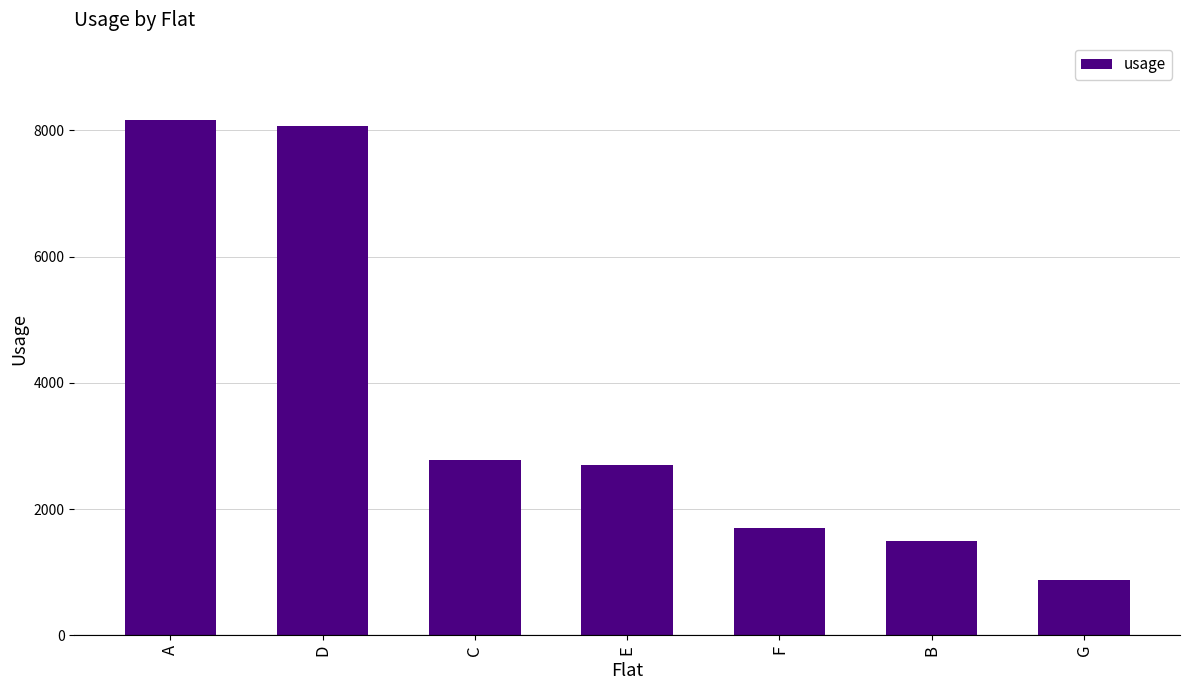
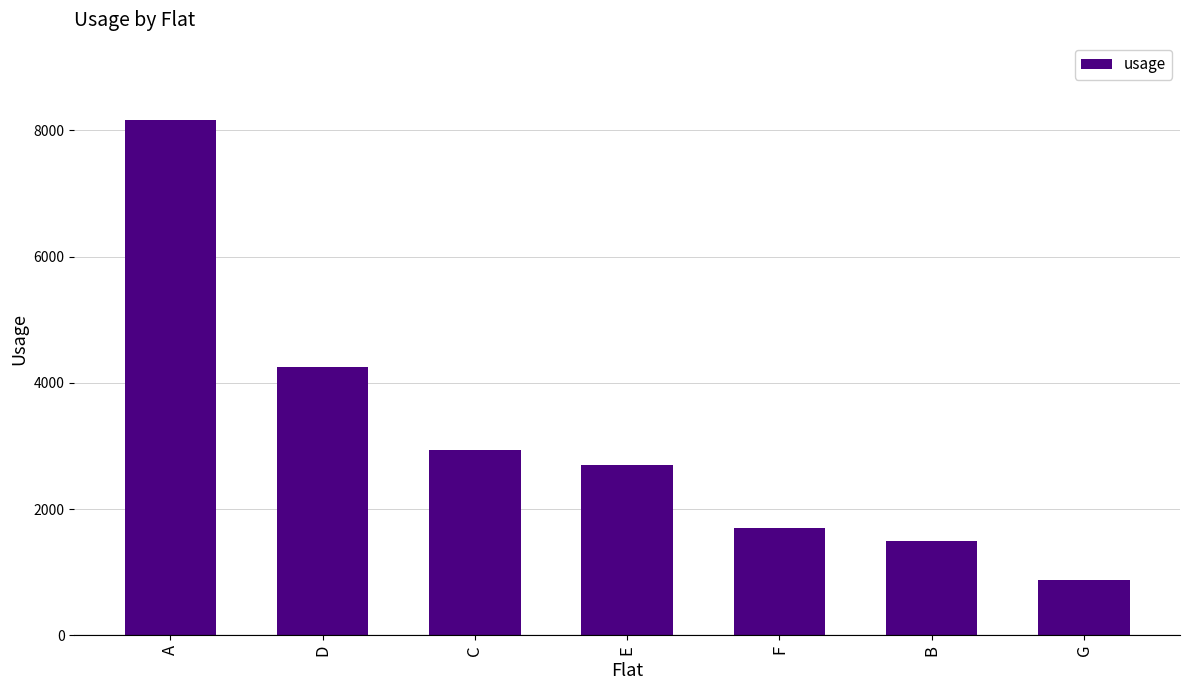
D: 8100 -> 4300
C: 2800 -> 2900
